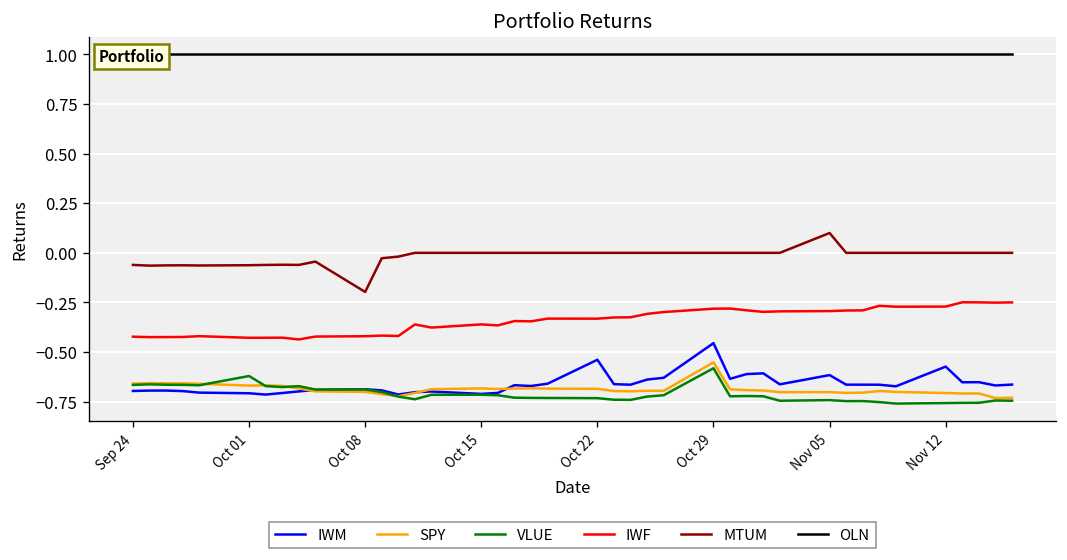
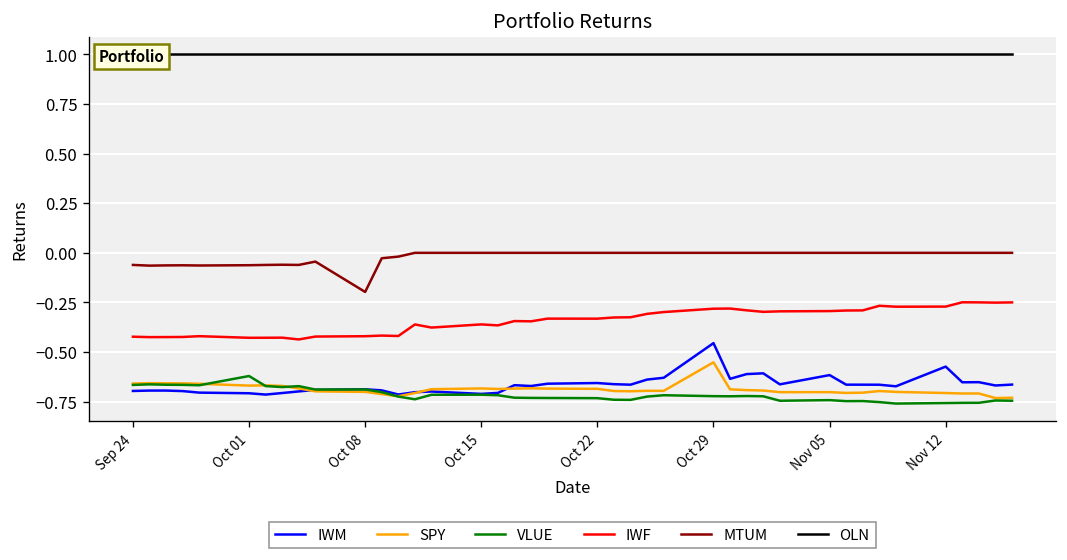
IWM, Oct 22: -0.54 -> -0.66
VLUE, Oct 29: -0.58 -> -0.72
MTUM, Nov 05: 0.1 -> 0.0
